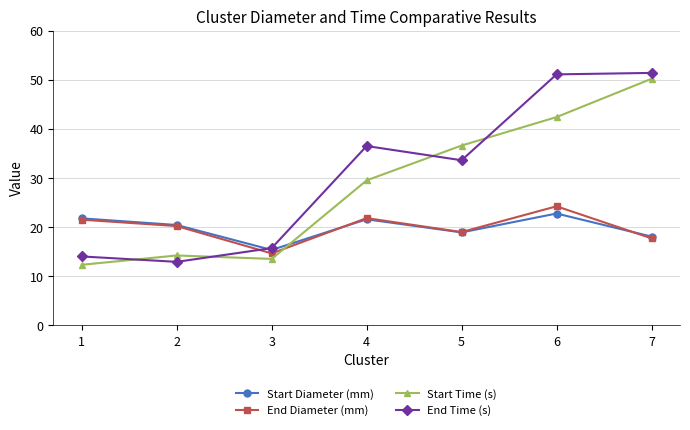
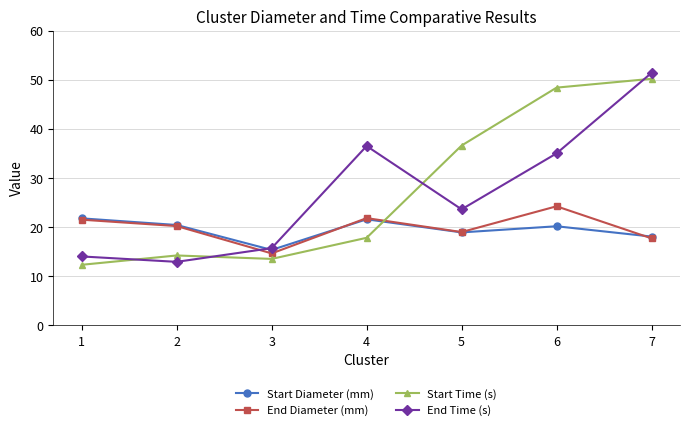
Start Time (s), 4: 30 -> 18
End Time (s), 5: 34 -> 24
Start Diameter (mm), 6: 23 -> 20
Start Time (s), 6: 42 -> 48
End Time (s), 6: 51 -> 35
